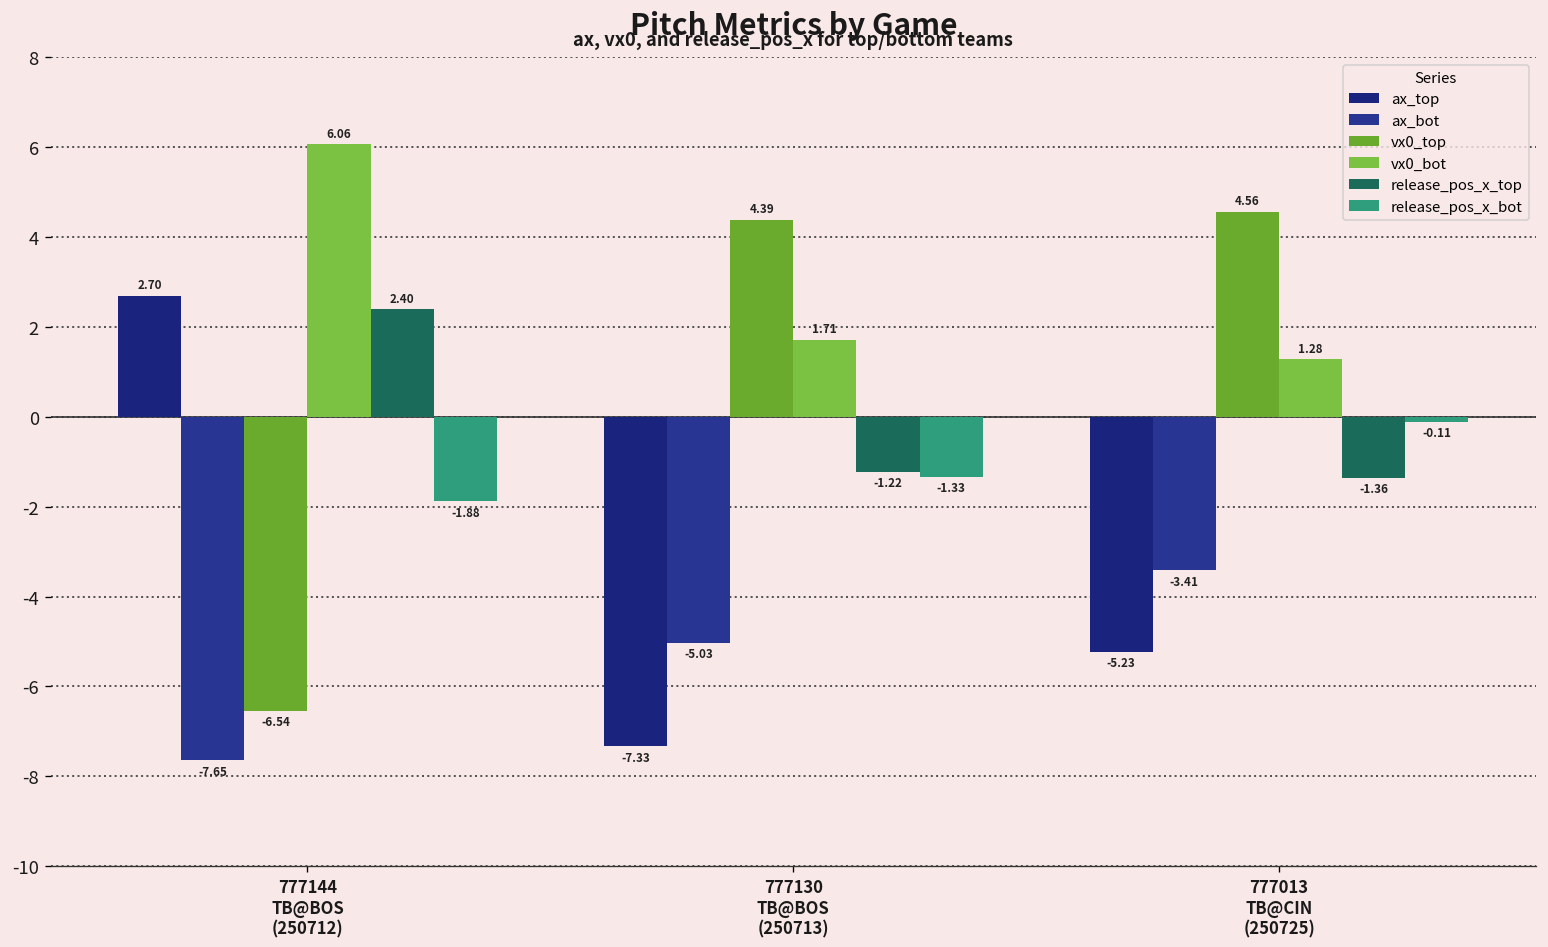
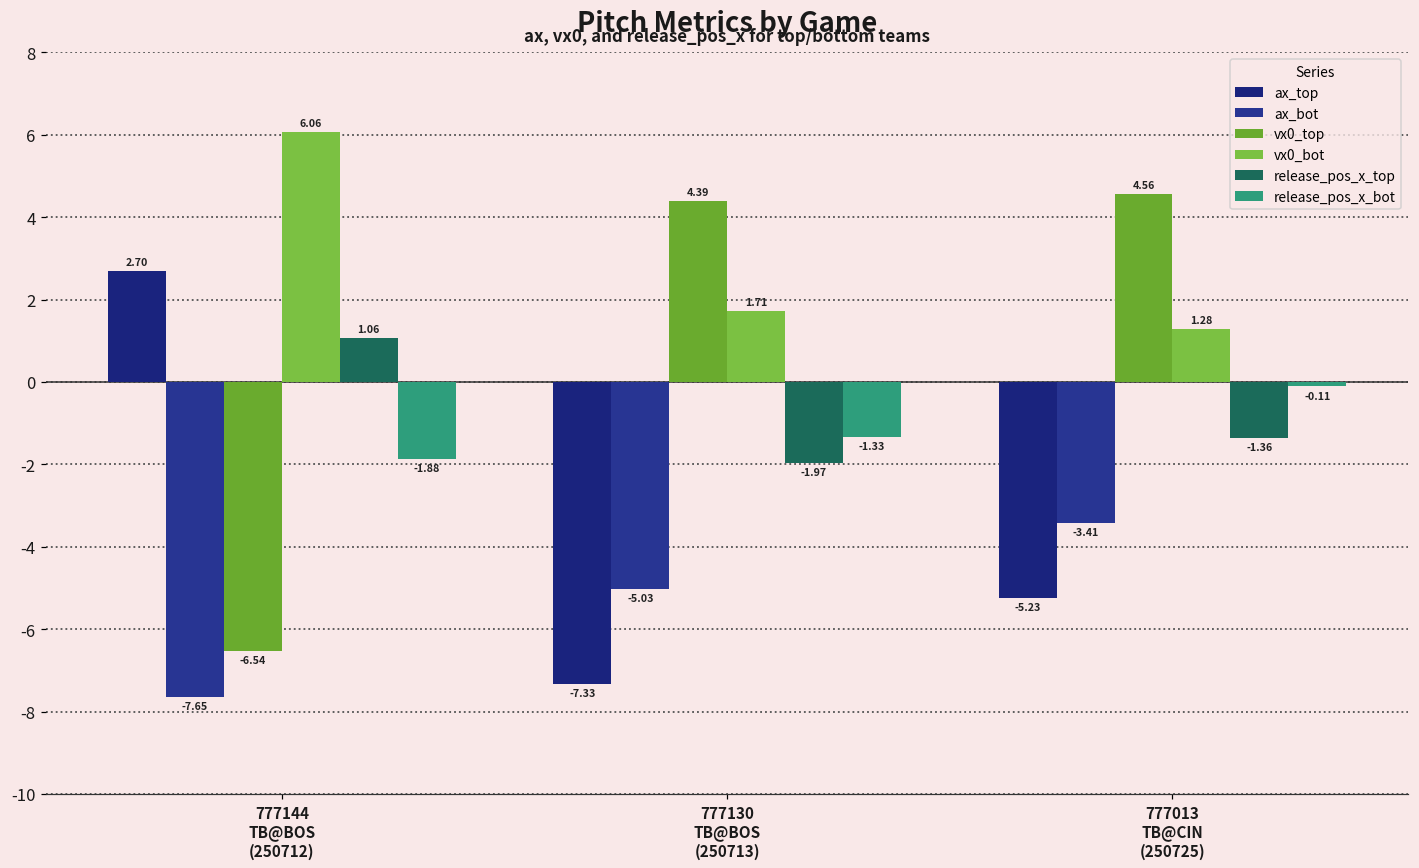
release_pos_x_top, 777144 TB@BOS (250712): 2.40 -> 1.06
release_pos_x_top, 777130 TB@BOS (250713): -1.22 -> -1.97
